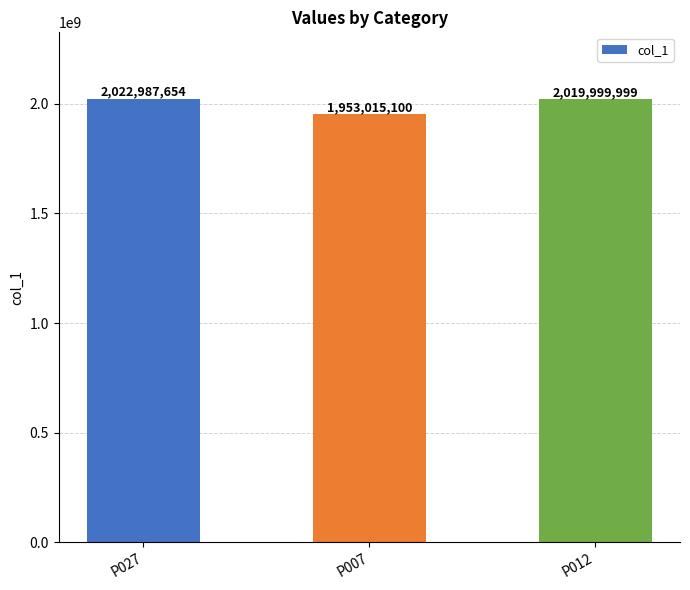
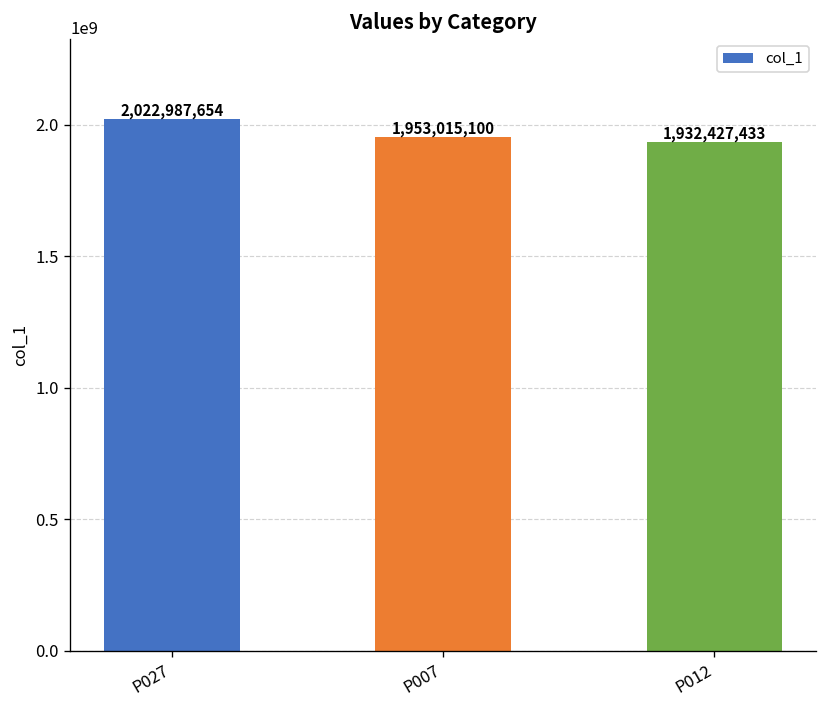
P012: 2,019,999,999 -> 1,932,427,433
